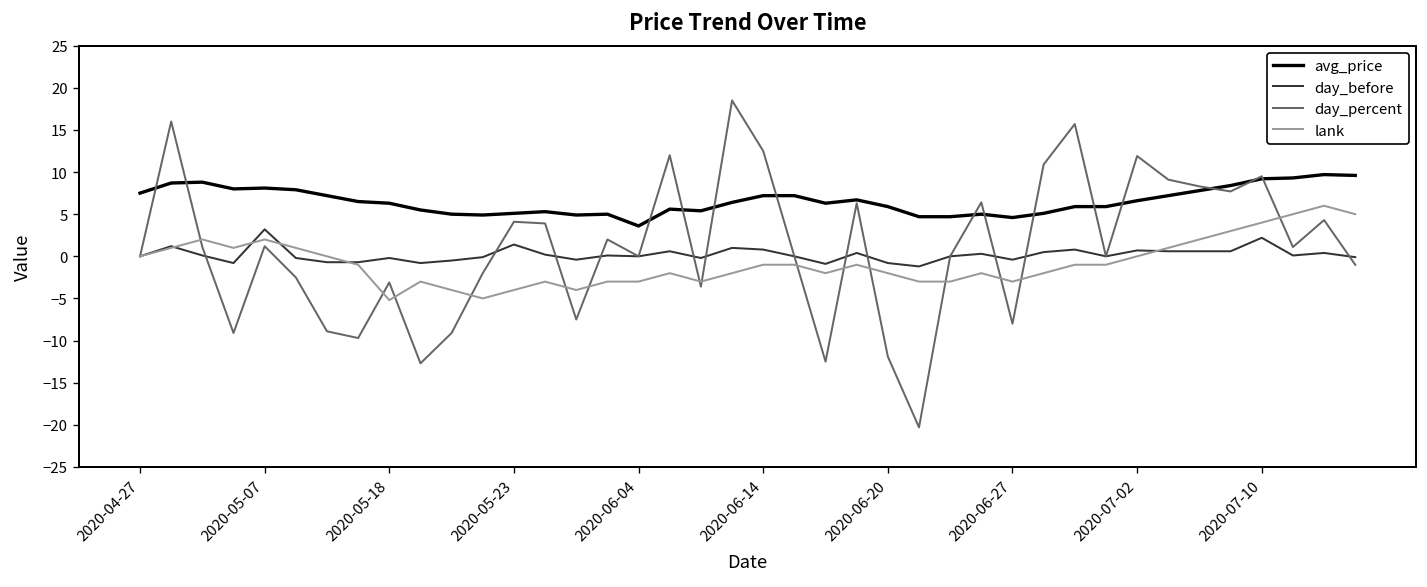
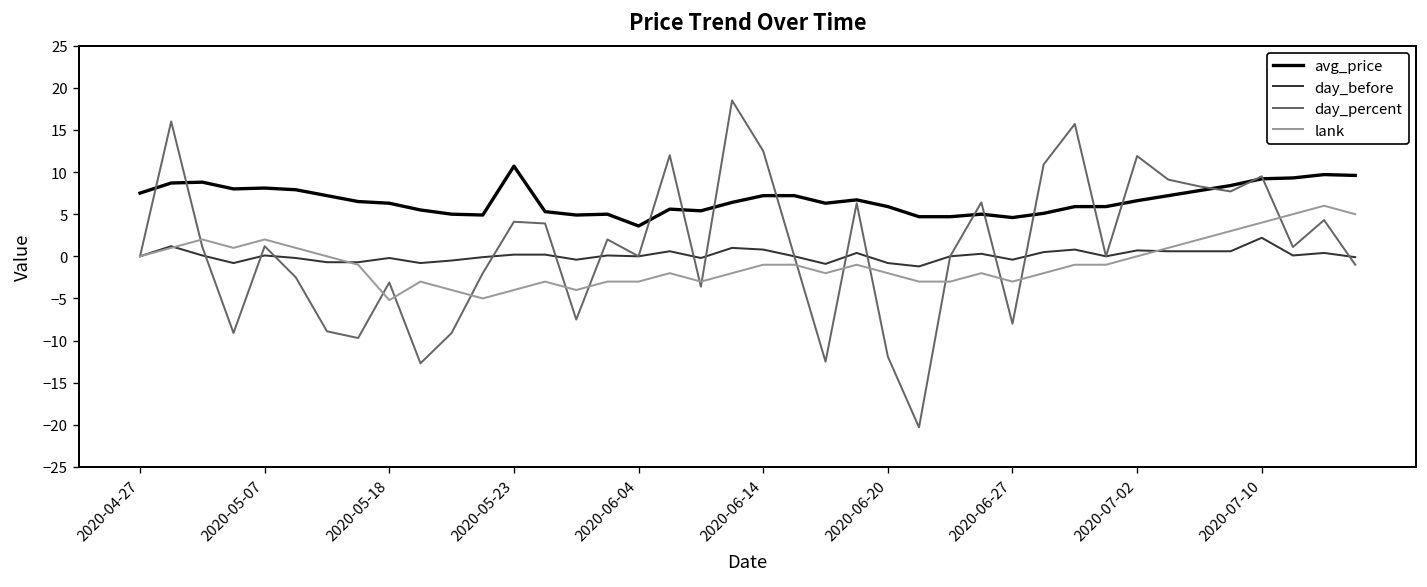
day_before, 2020-05-07: 3 -> 0
avg_price, 2020-05-23: 5 -> 11
day_before, 2020-05-23: 1 -> 0
